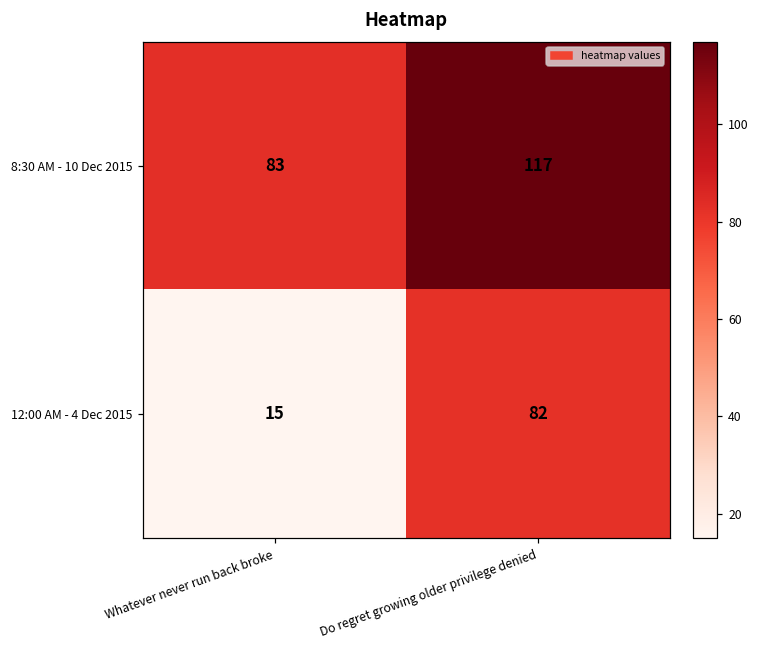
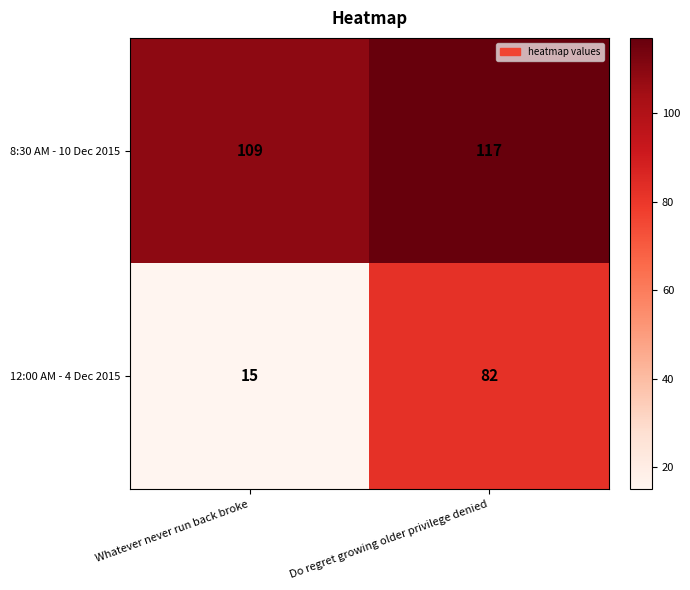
8:30 AM - 10 Dec 2015, Whatever never run back broke: 83 -> 109
